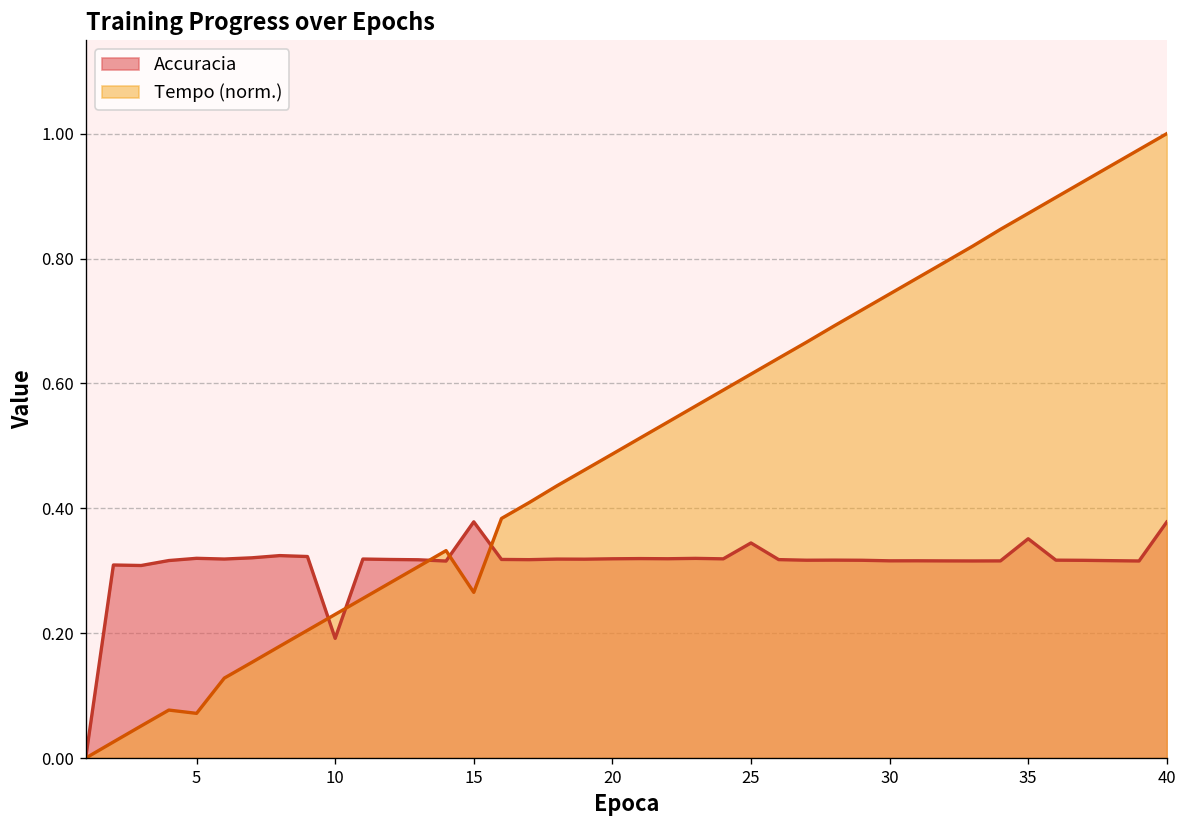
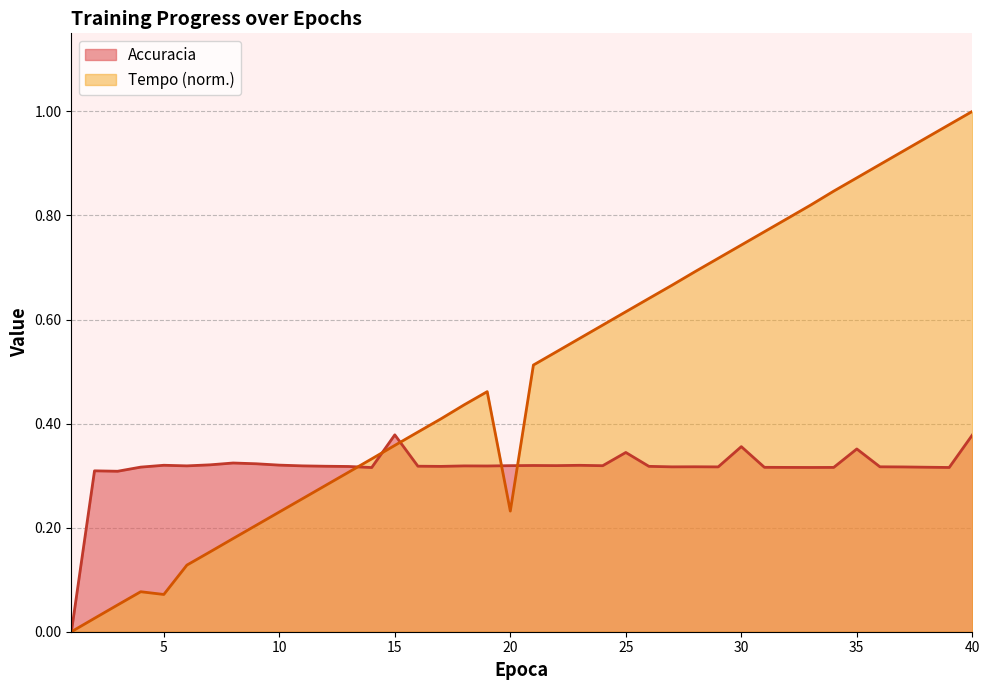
Accuracia, 10: 0.19 -> 0.32
Tempo (norm.), 15: 0.27 -> 0.36
Tempo (norm.), 20: 0.49 -> 0.23
Accuracia, 30: 0.32 -> 0.36
